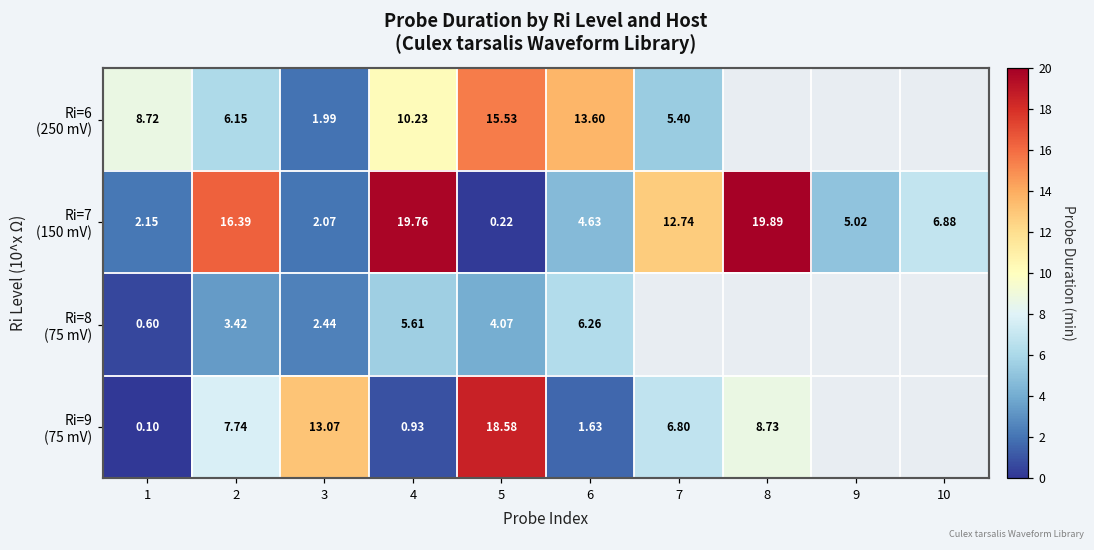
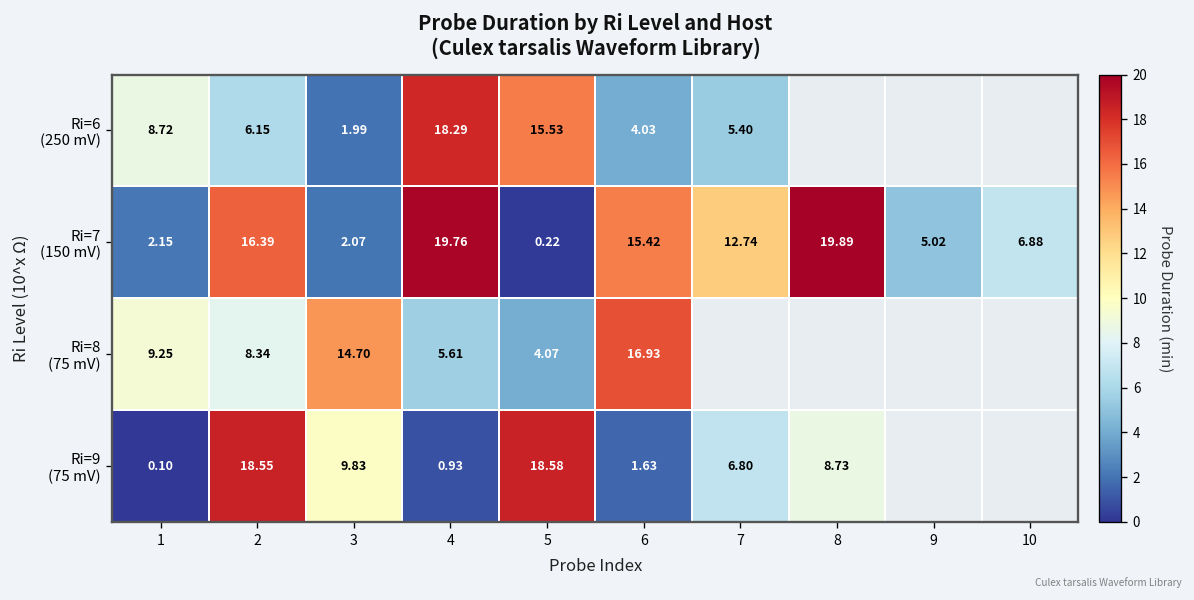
Ri=6 (250 mV), 4: 10.23 -> 18.29
Ri=6 (250 mV), 6: 13.60 -> 4.03
Ri=7 (150 mV), 6: 4.63 -> 15.42
Ri=8 (75 mV), 1: 0.60 -> 9.25
Ri=8 (75 mV), 2: 3.42 -> 8.34
Ri=8 (75 mV), 3: 2.44 -> 14.70
Ri=8 (75 mV), 6: 6.26 -> 16.93
Ri=9 (75 mV), 2: 7.74 -> 18.55
Ri=9 (75 mV), 3: 13.07 -> 9.83
